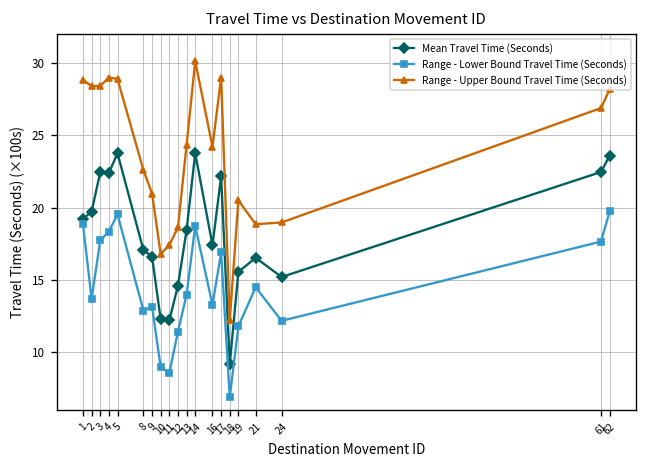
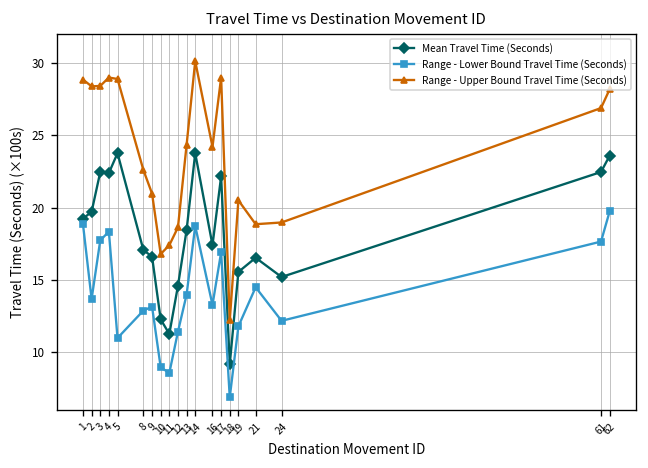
Range - Lower Bound Travel Time (Seconds), 5: 19.5 -> 11.0
Mean Travel Time (Seconds), 11: 12.2 -> 11.3
